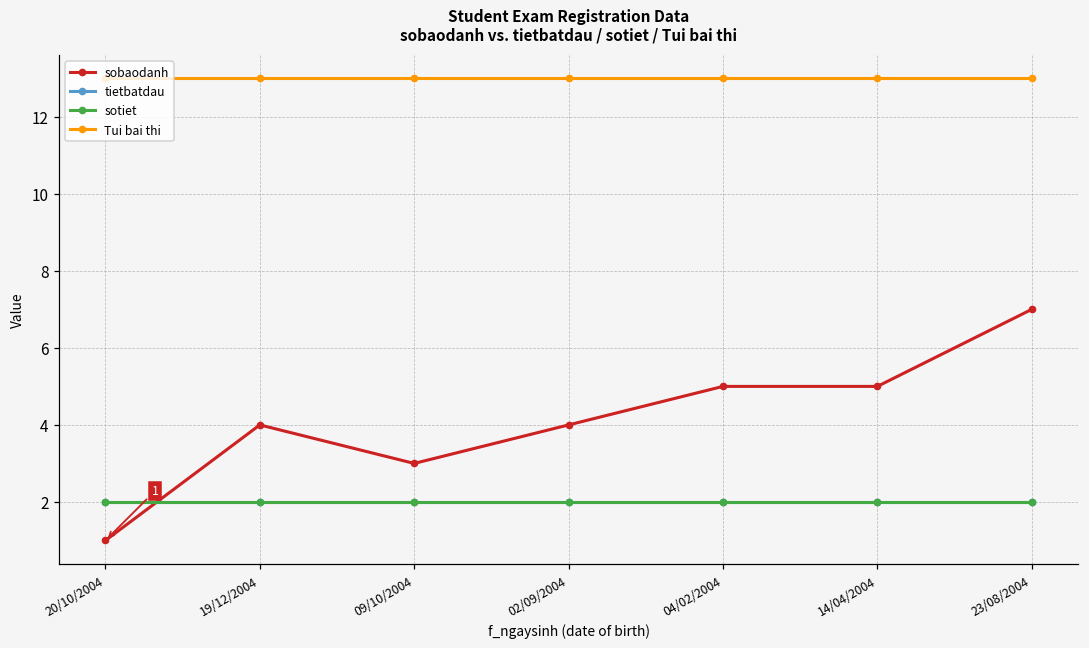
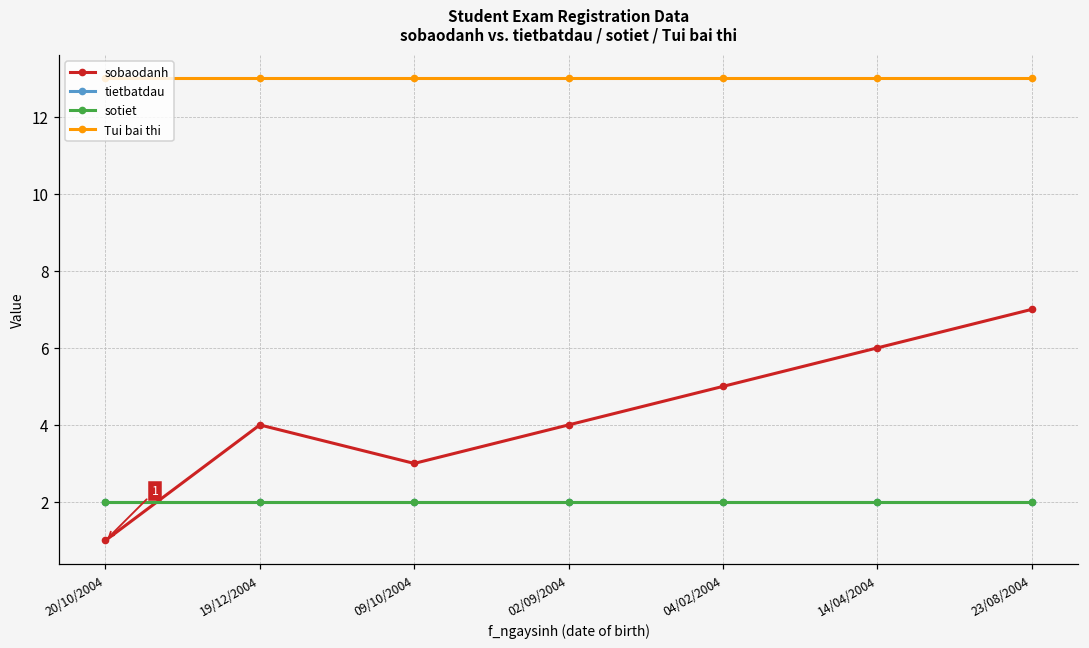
sobaodanh, 14/04/2004: 5 -> 6
